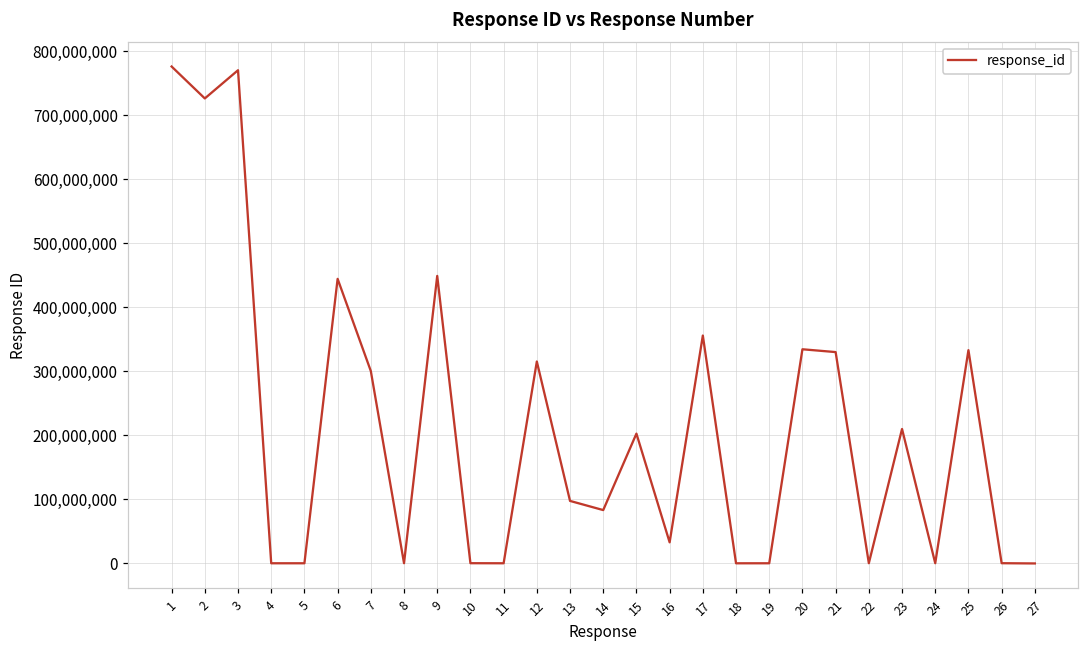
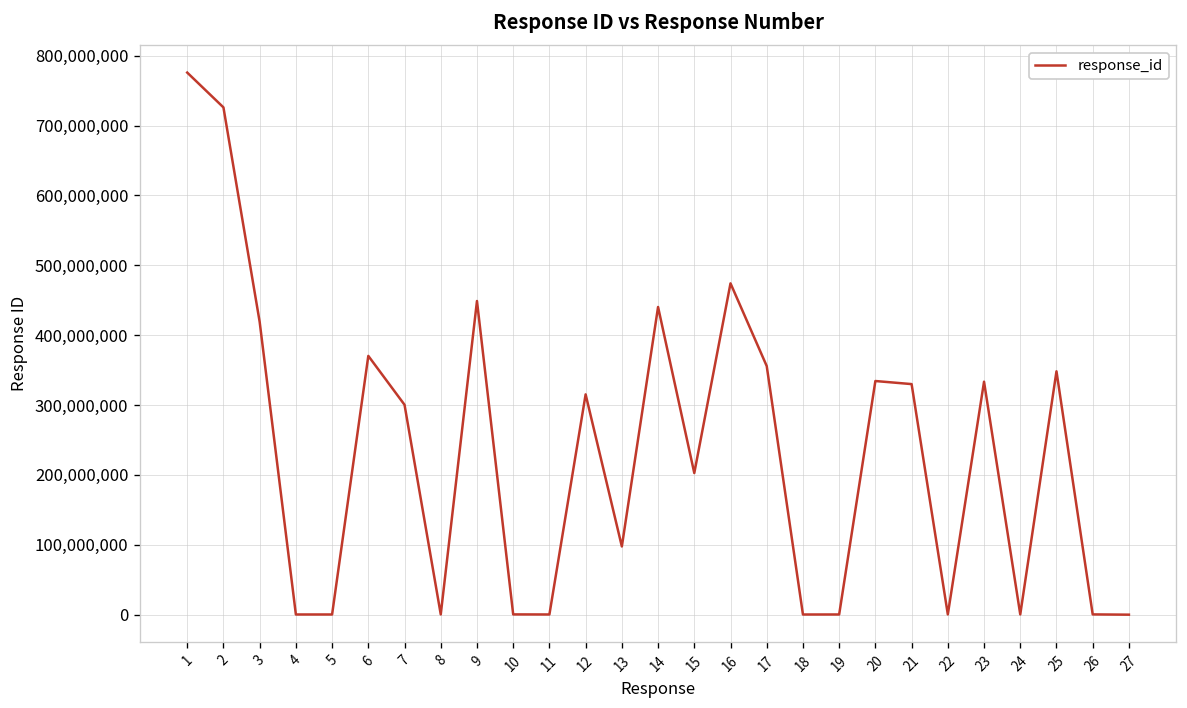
3: 770,000,000 -> 420,000,000
6: 440,000,000 -> 370,000,000
14: 80,000,000 -> 440,000,000
16: 30,000,000 -> 470,000,000
23: 210,000,000 -> 330,000,000
25: 330,000,000 -> 350,000,000
